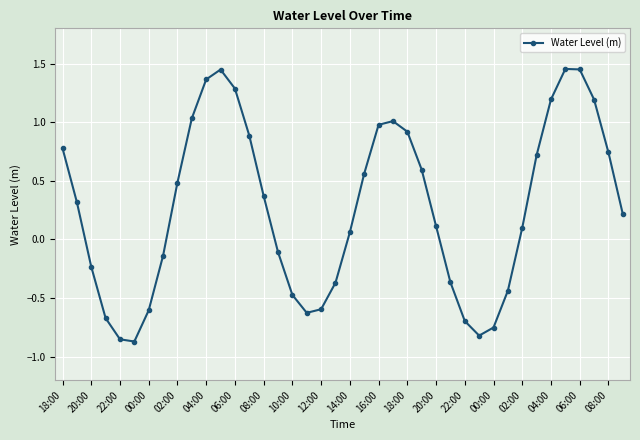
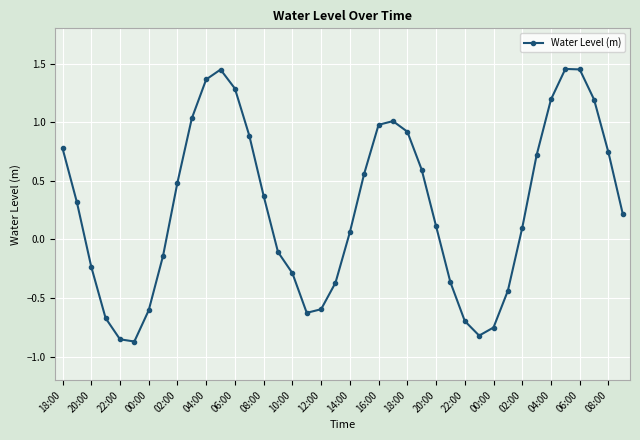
10:00: -0.47 -> -0.29
